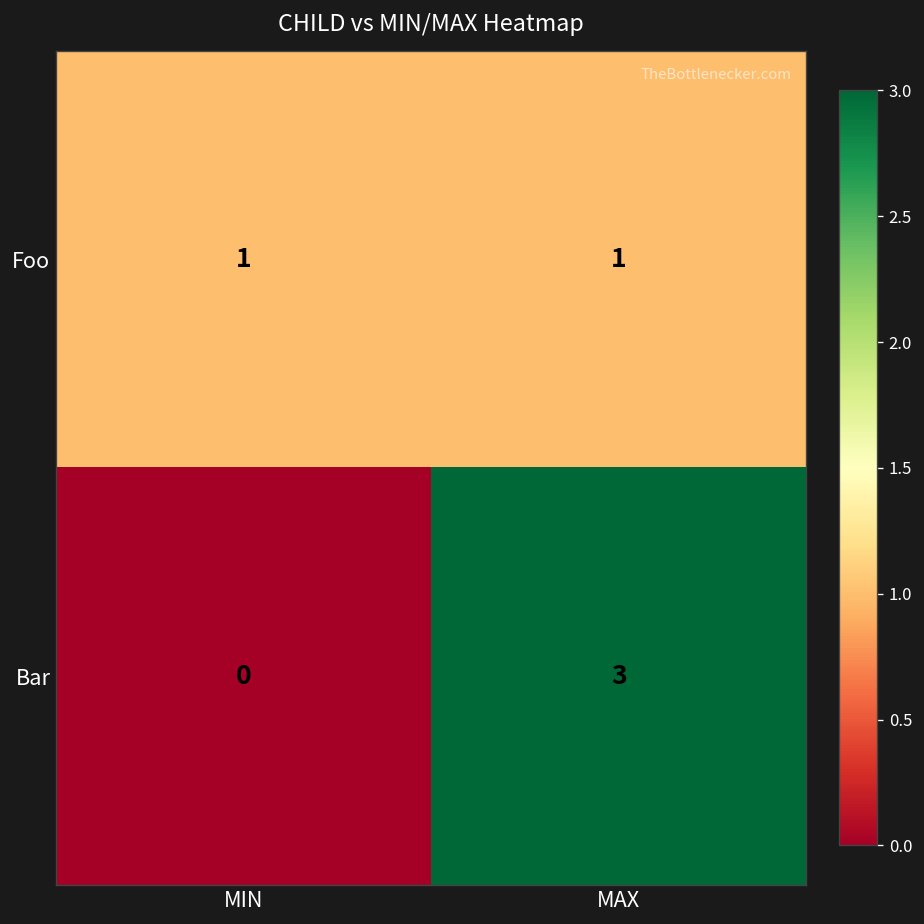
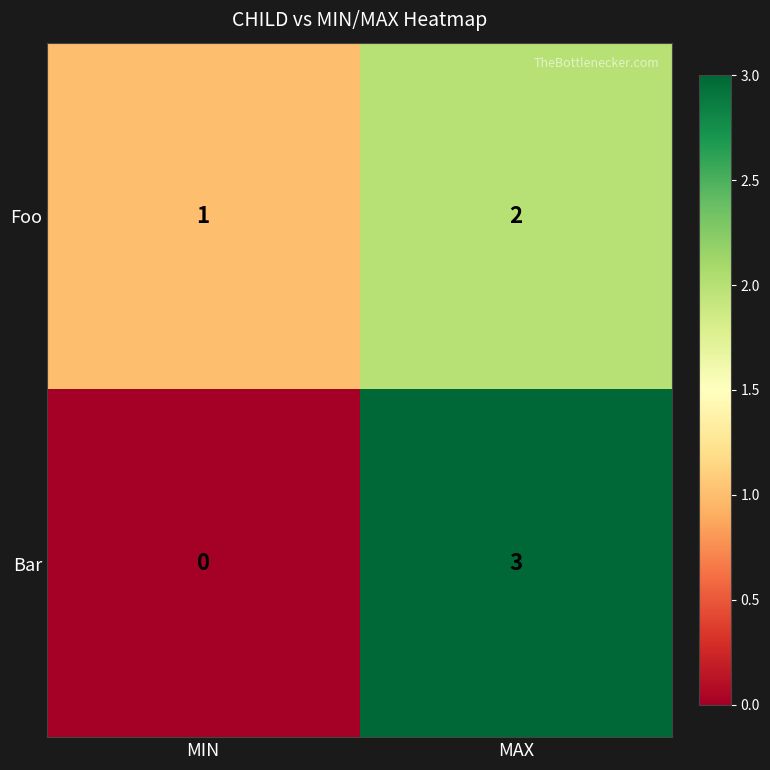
Foo, MAX: 1 -> 2
